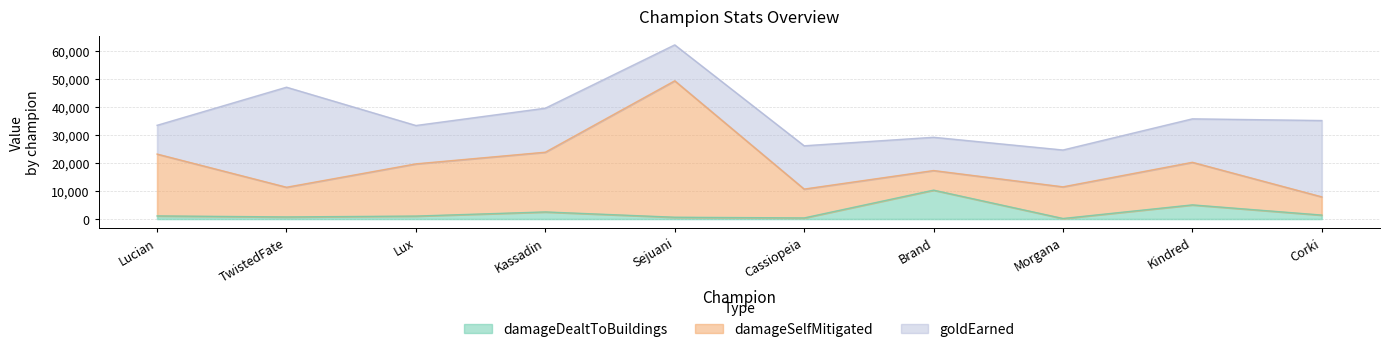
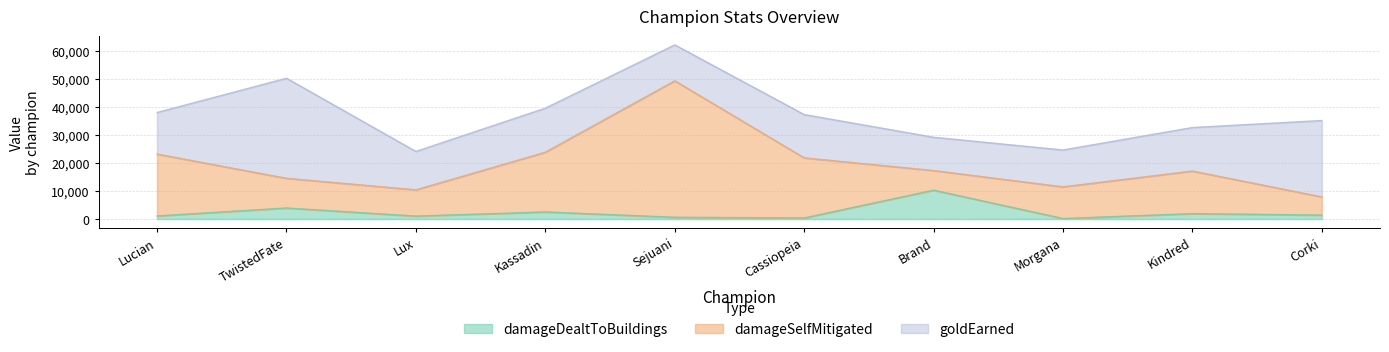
goldEarned, Lucian: 10,000 -> 15,000
damageDealtToBuildings, TwistedFate: 1,000 -> 4,000
damageSelfMitigated, Lux: 19,000 -> 9,000
damageSelfMitigated, Cassiopeia: 10,000 -> 21,000
damageDealtToBuildings, Kindred: 5,000 -> 2,000
